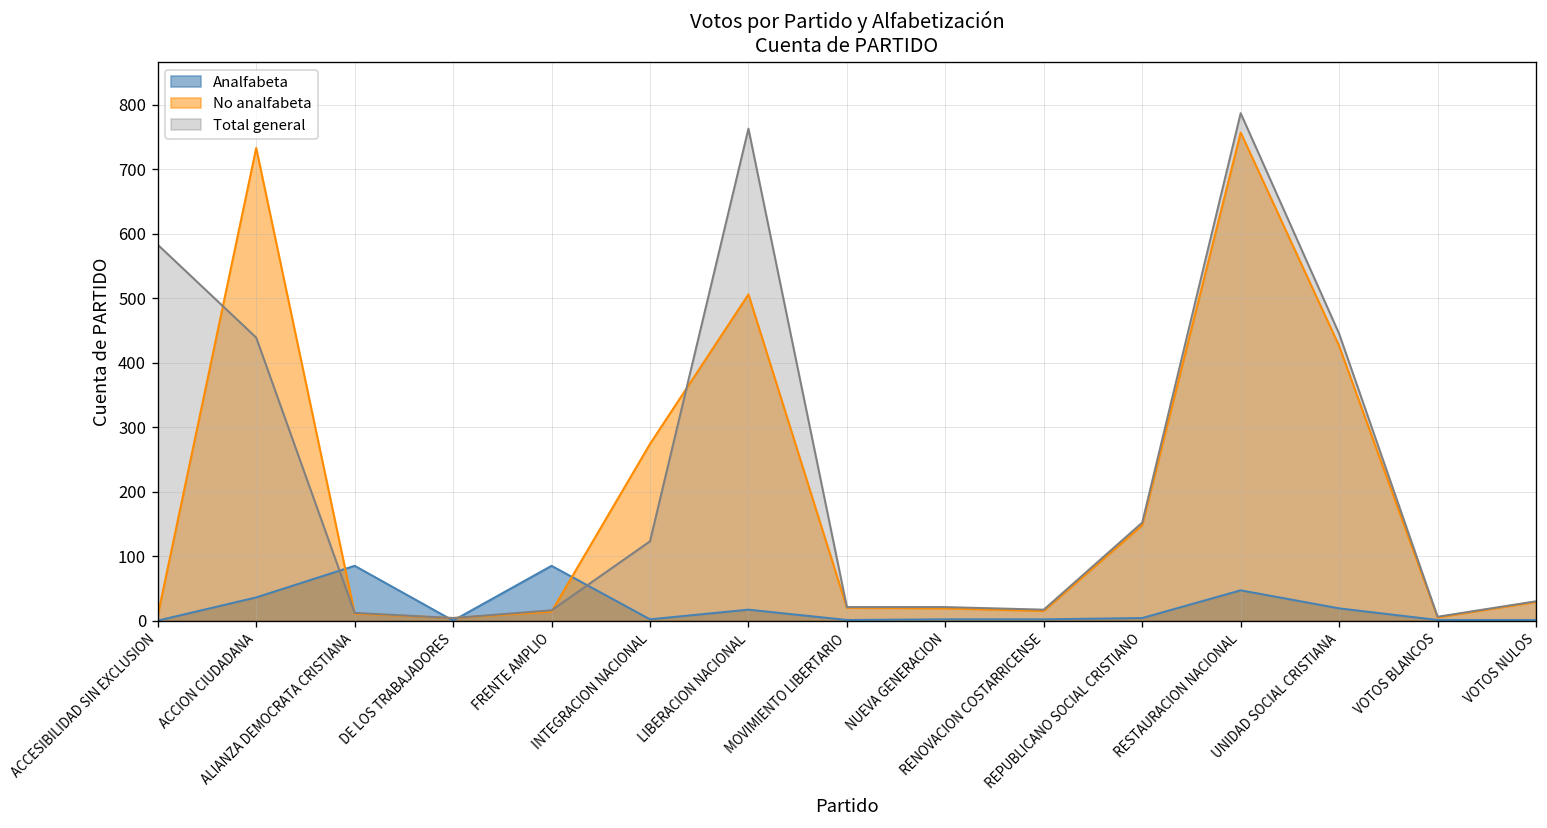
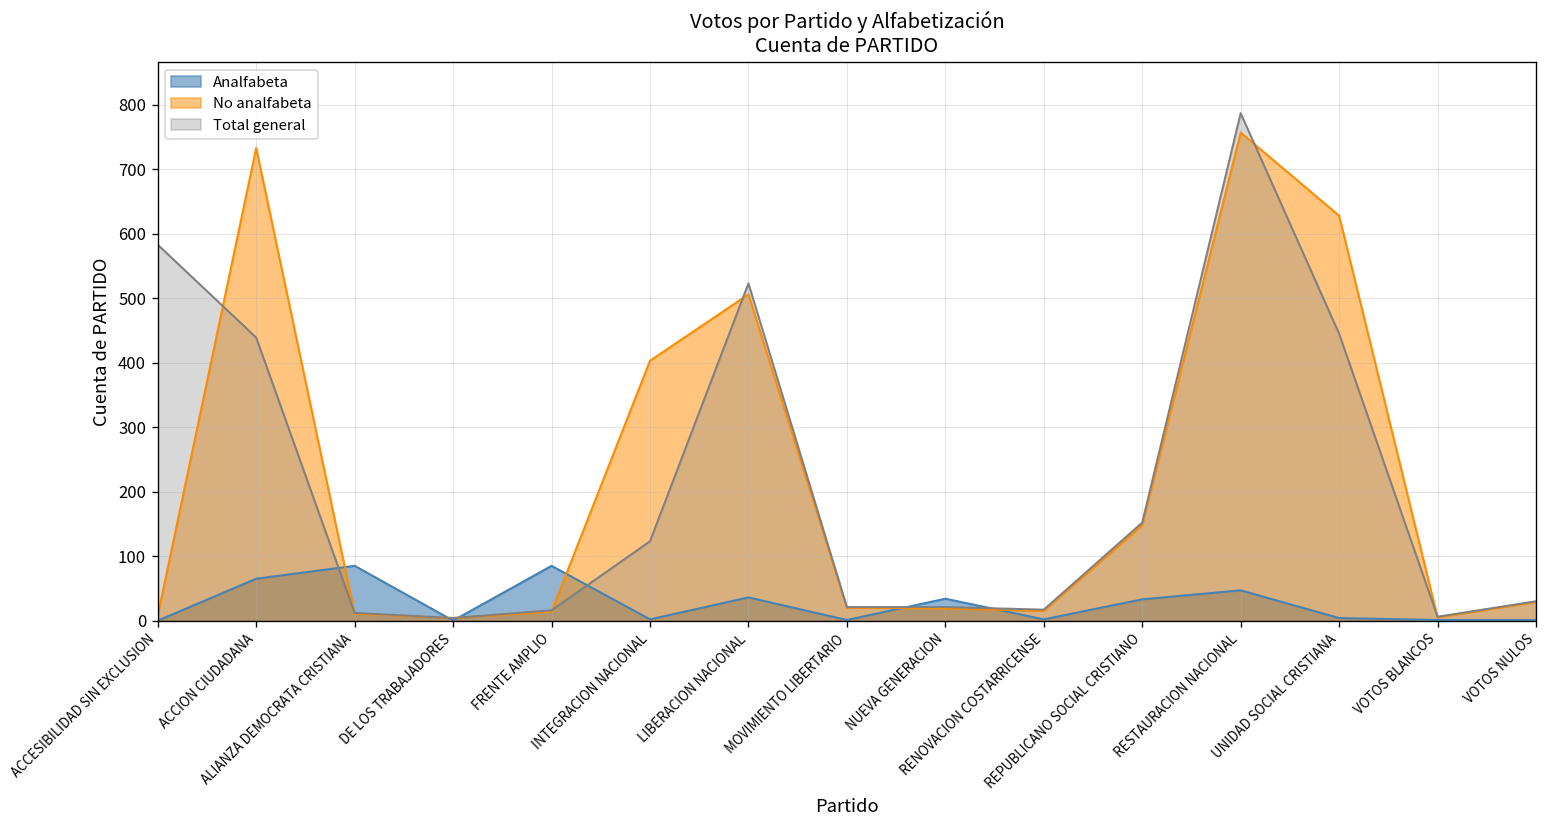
Analfabeta, ACCION CIUDADANA: 40 -> 70
No analfabeta, INTEGRACION NACIONAL: 270 -> 400
Analfabeta, LIBERACION NACIONAL: 20 -> 40
Total general, LIBERACION NACIONAL: 760 -> 520
Analfabeta, NUEVA GENERACION: 0 -> 30
Analfabeta, REPUBLICANO SOCIAL CRISTIANO: 0 -> 30
Analfabeta, UNIDAD SOCIAL CRISTIANA: 20 -> 0
No analfabeta, UNIDAD SOCIAL CRISTIANA: 430 -> 630
